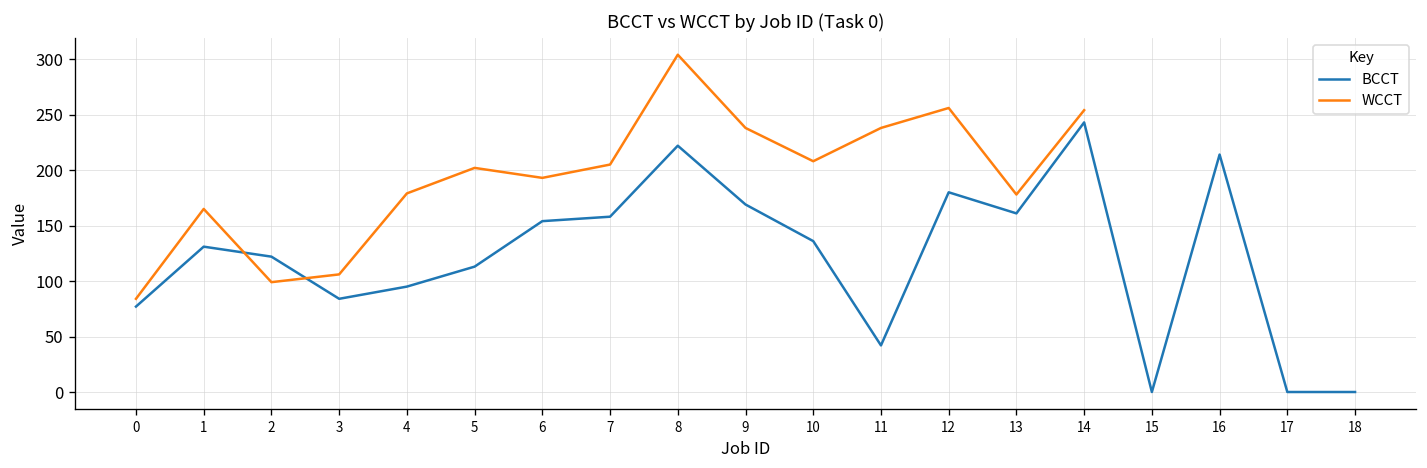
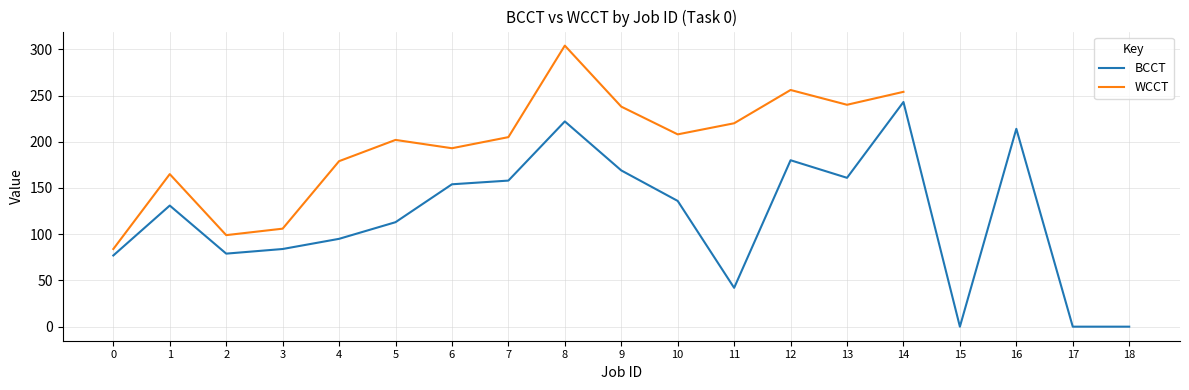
BCCT, 2: 120 -> 80
WCCT, 11: 240 -> 220
WCCT, 13: 180 -> 240
